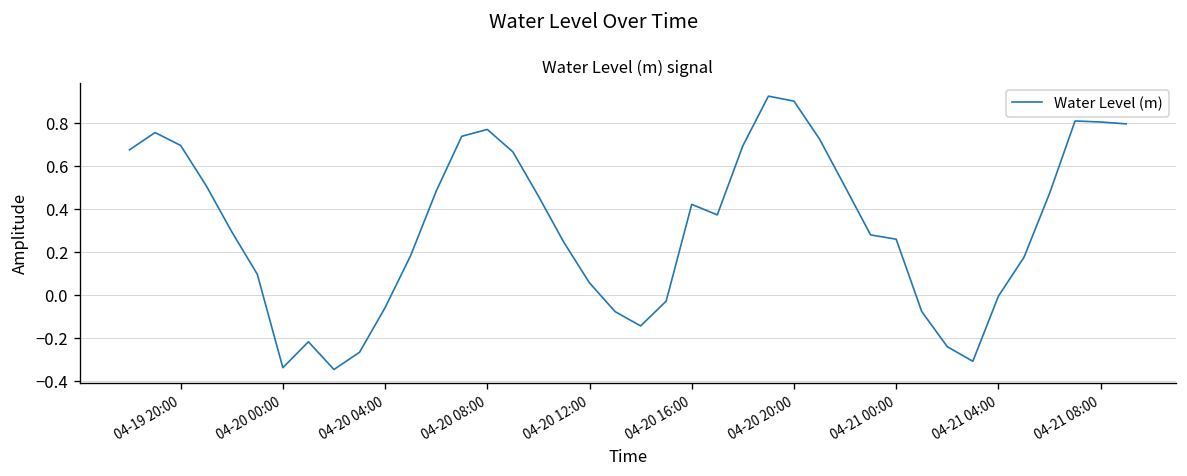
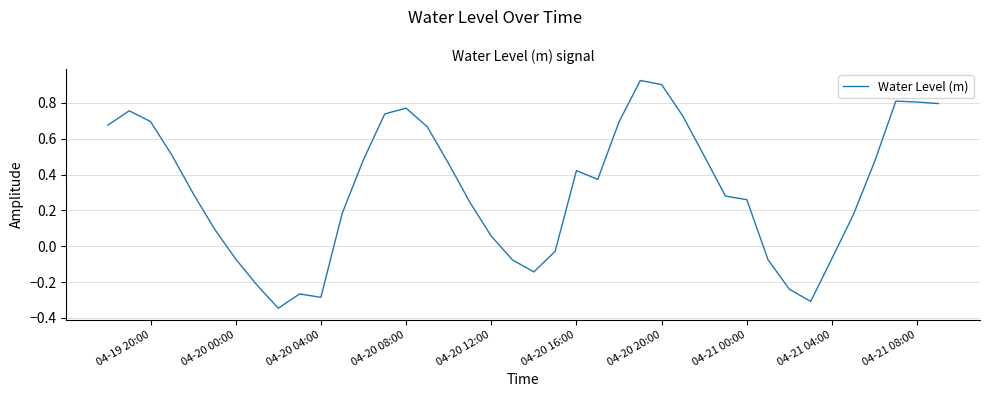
04-20 00:00: -0.34 -> -0.07
04-20 04:00: -0.06 -> -0.28
04-21 04:00: 0.00 -> -0.07
